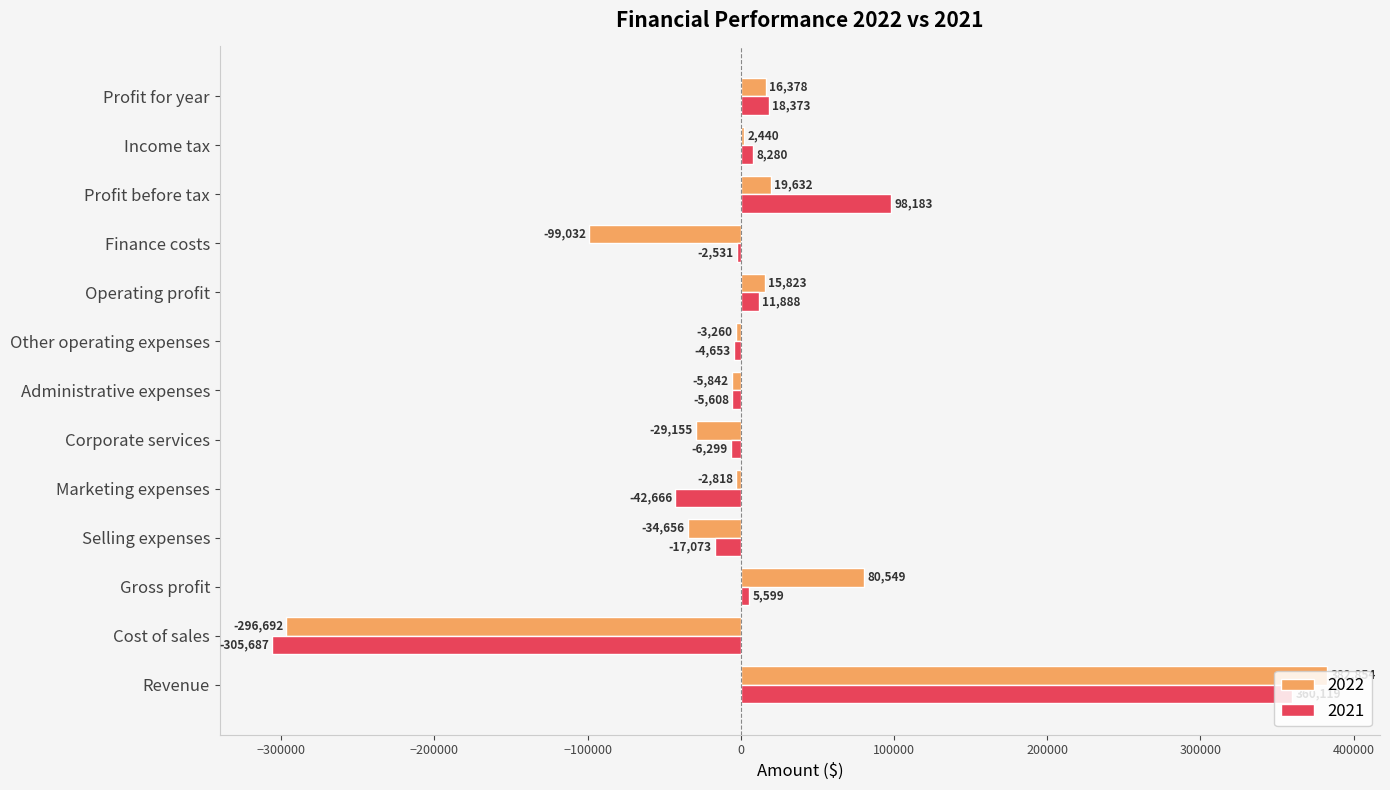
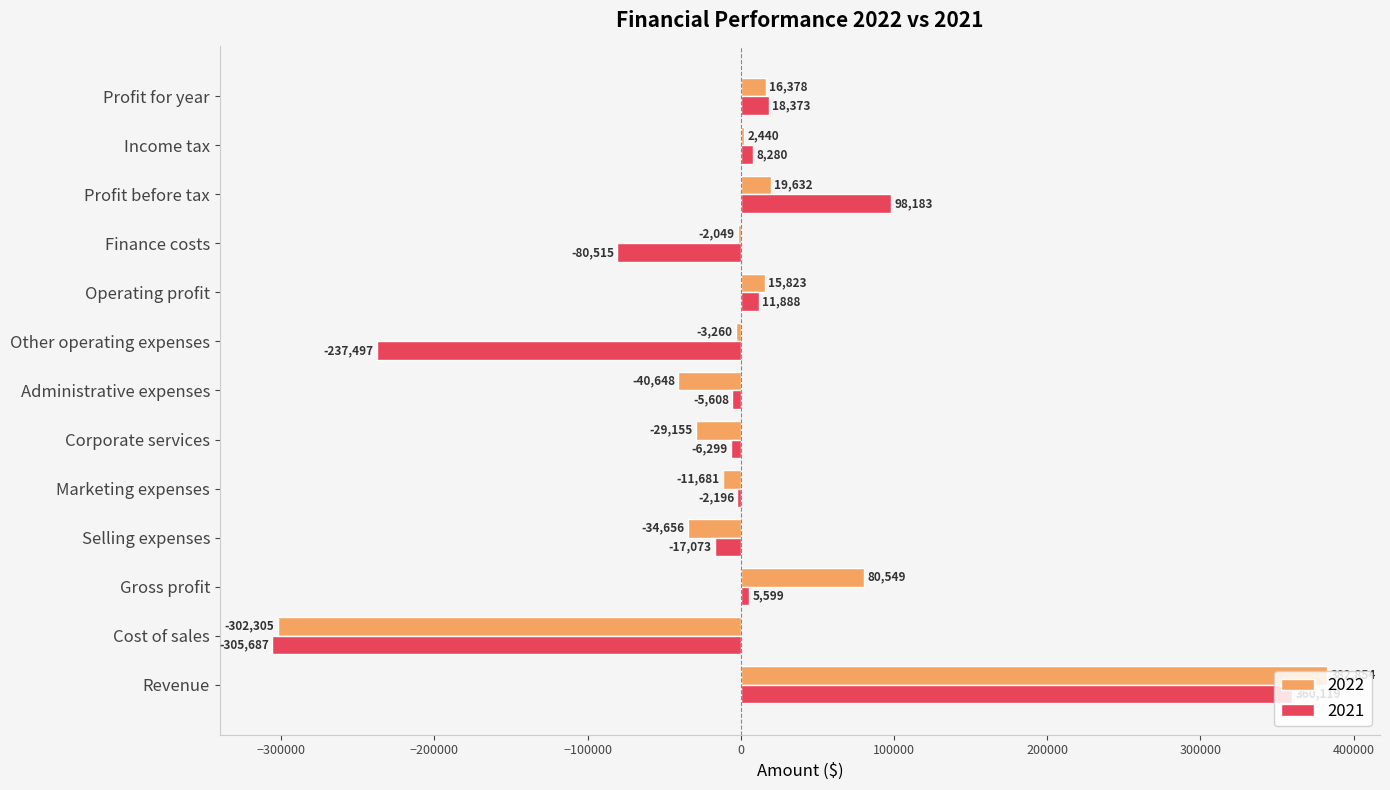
2022, Finance costs: -99,032 -> -2,049
2021, Finance costs: -2,531 -> -80,515
2021, Other operating expenses: -4,653 -> -237,497
2022, Administrative expenses: -5,842 -> -40,648
2022, Marketing expenses: -2,818 -> -11,681
2021, Marketing expenses: -42,666 -> -2,196
2022, Cost of sales: -296,692 -> -302,305
